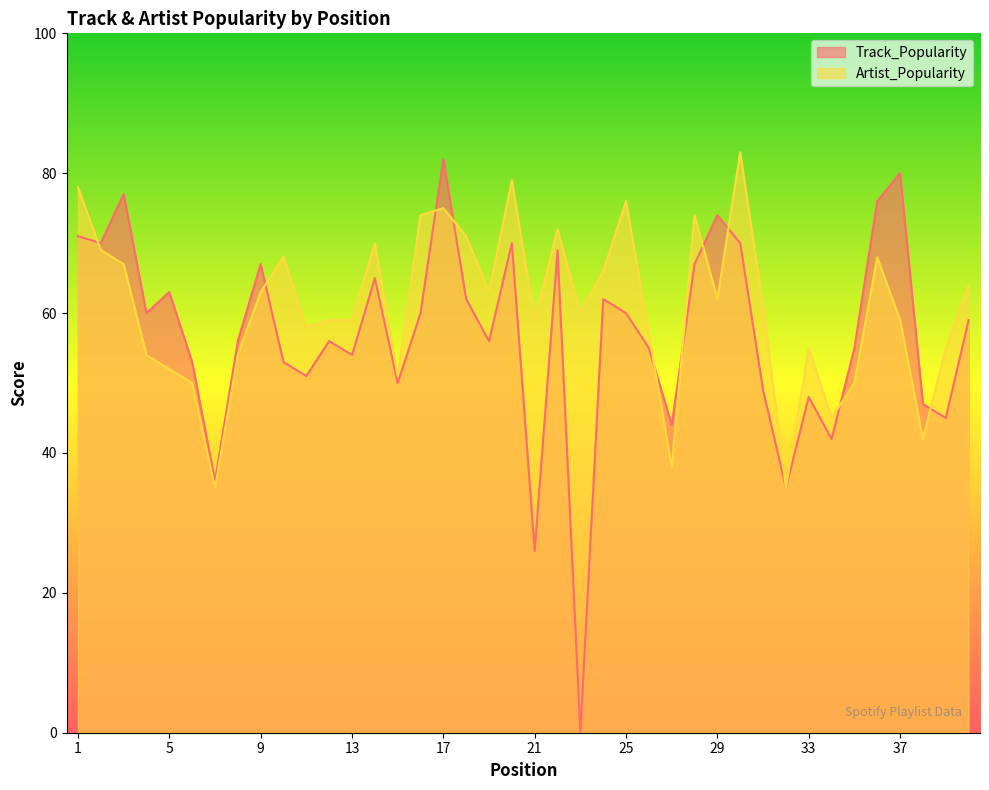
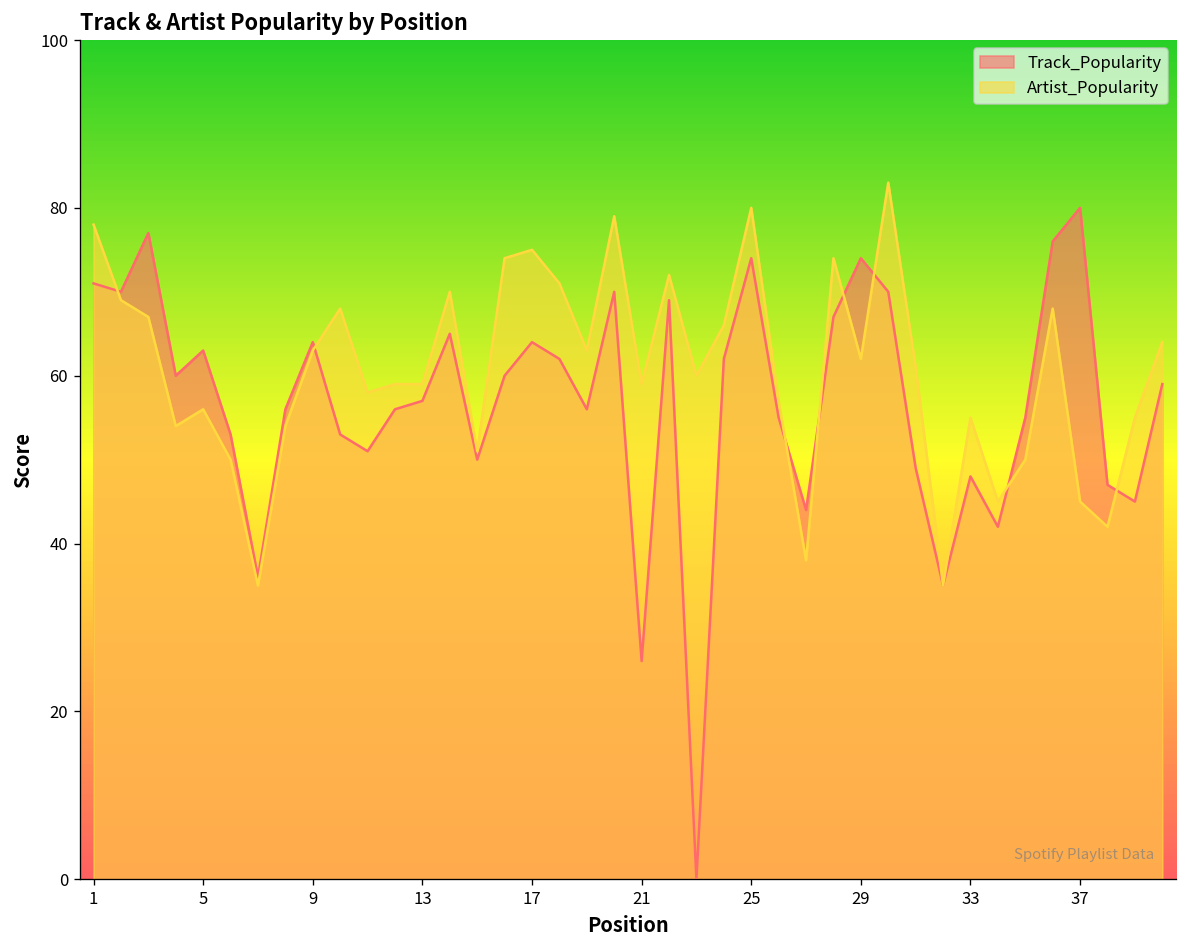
Artist_Popularity, 5: 52 -> 56
Track_Popularity, 9: 67 -> 64
Track_Popularity, 13: 54 -> 57
Track_Popularity, 17: 82 -> 64
Track_Popularity, 25: 60 -> 74
Artist_Popularity, 25: 76 -> 80
Artist_Popularity, 37: 59 -> 45
